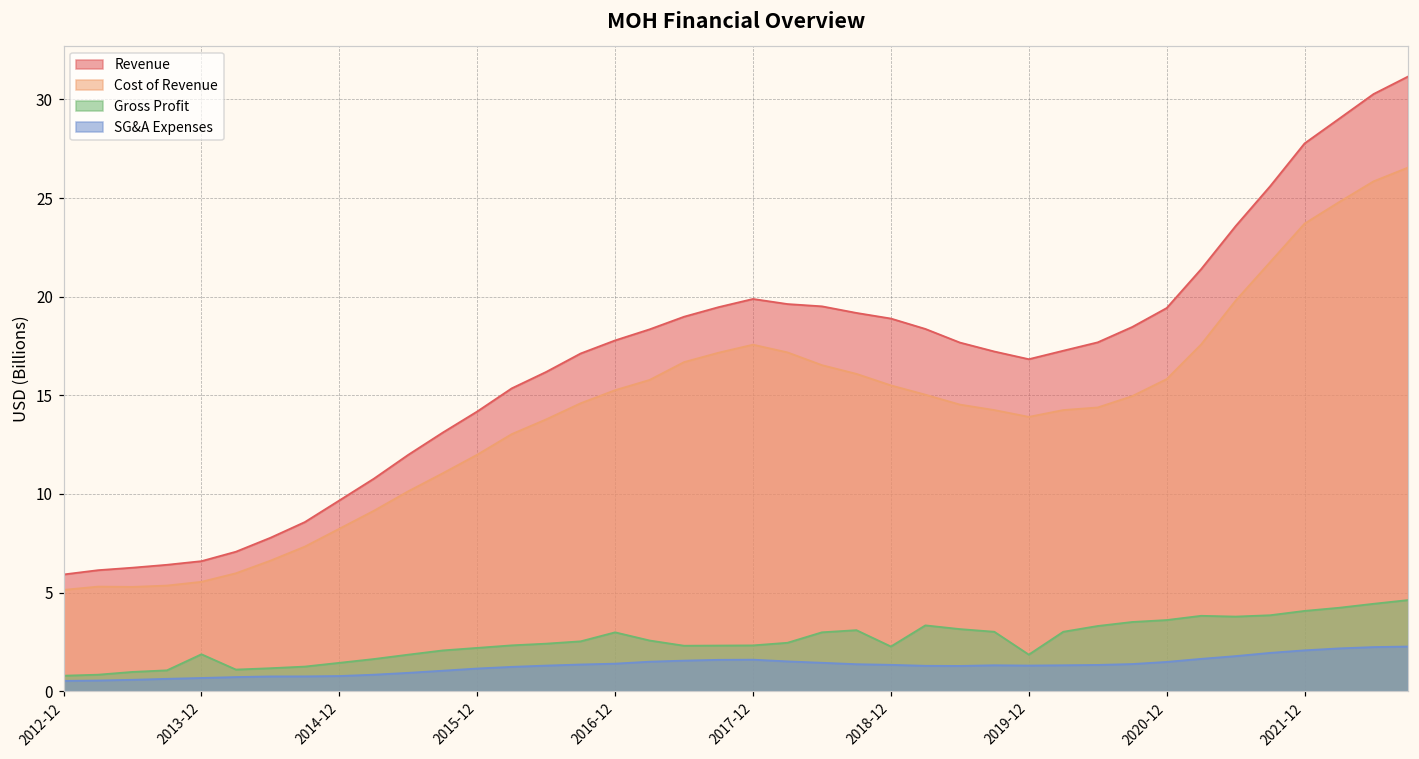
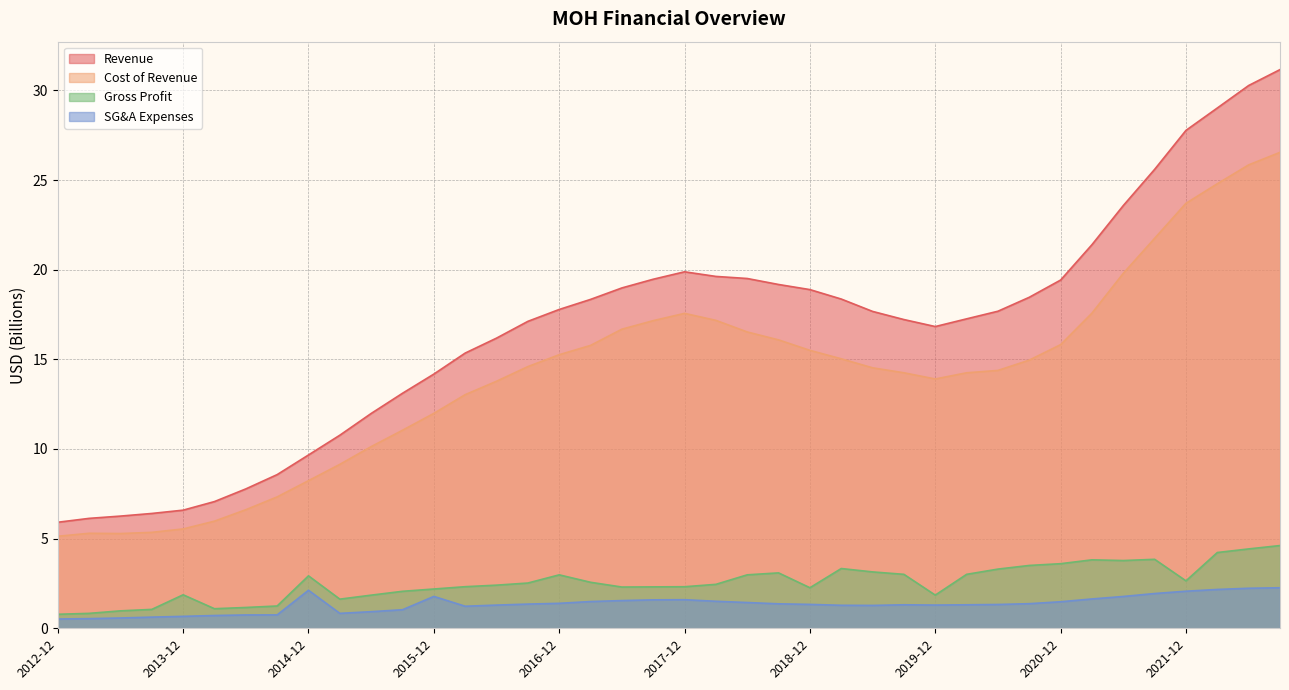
Gross Profit, 2014-12: 1.4 -> 2.9
SG&A Expenses, 2014-12: 0.8 -> 2.1
SG&A Expenses, 2015-12: 1.1 -> 1.8
Gross Profit, 2021-12: 4.1 -> 2.6
